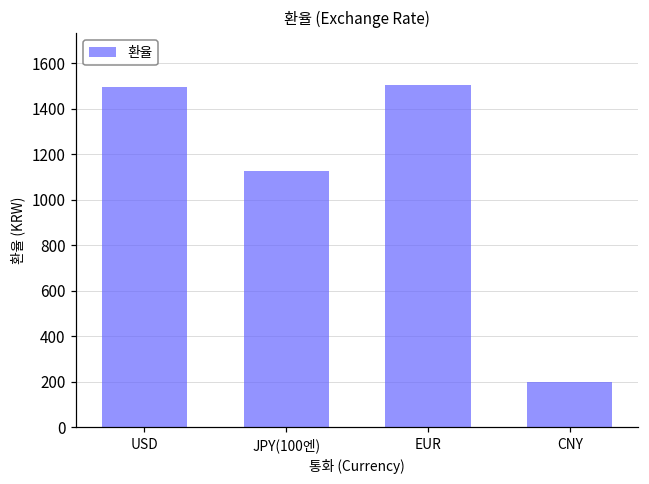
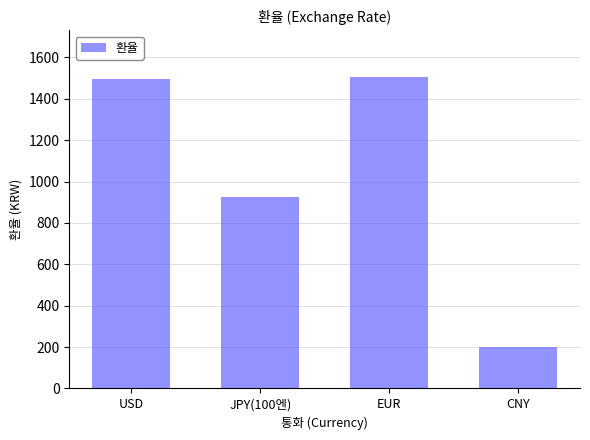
JPY(100엔): 1130 -> 920
